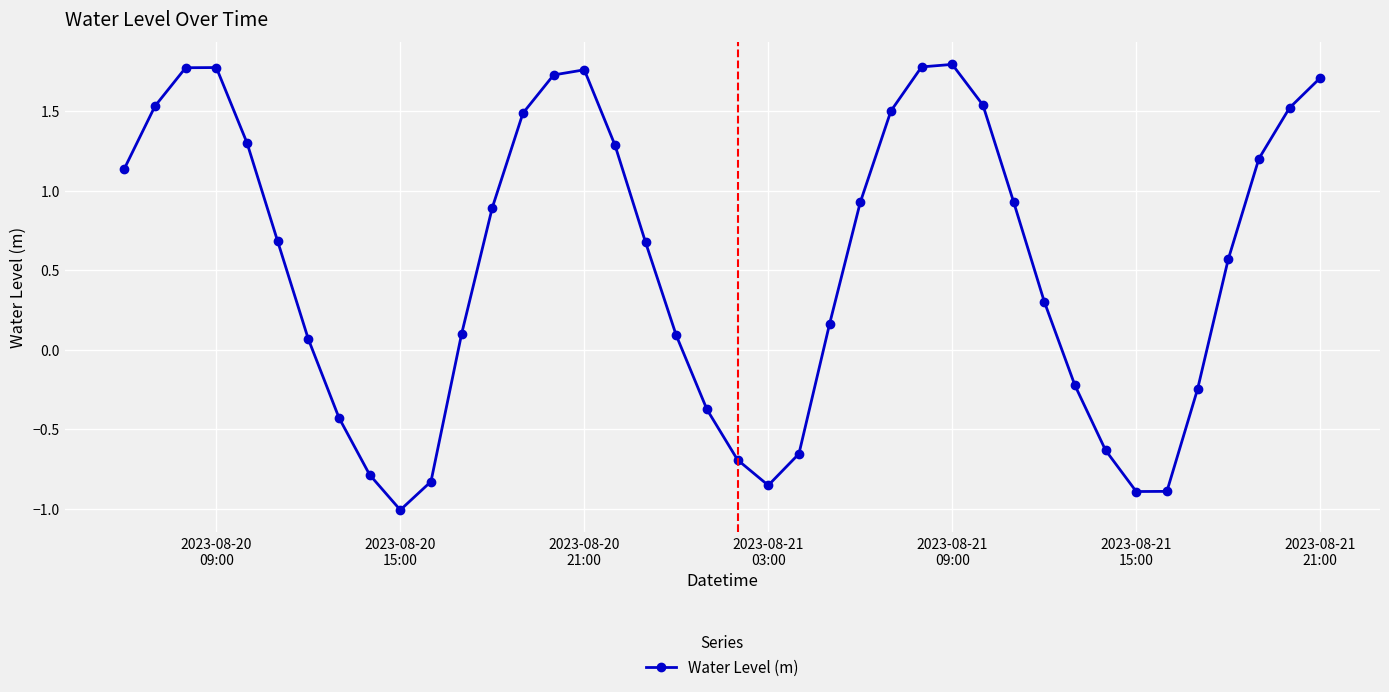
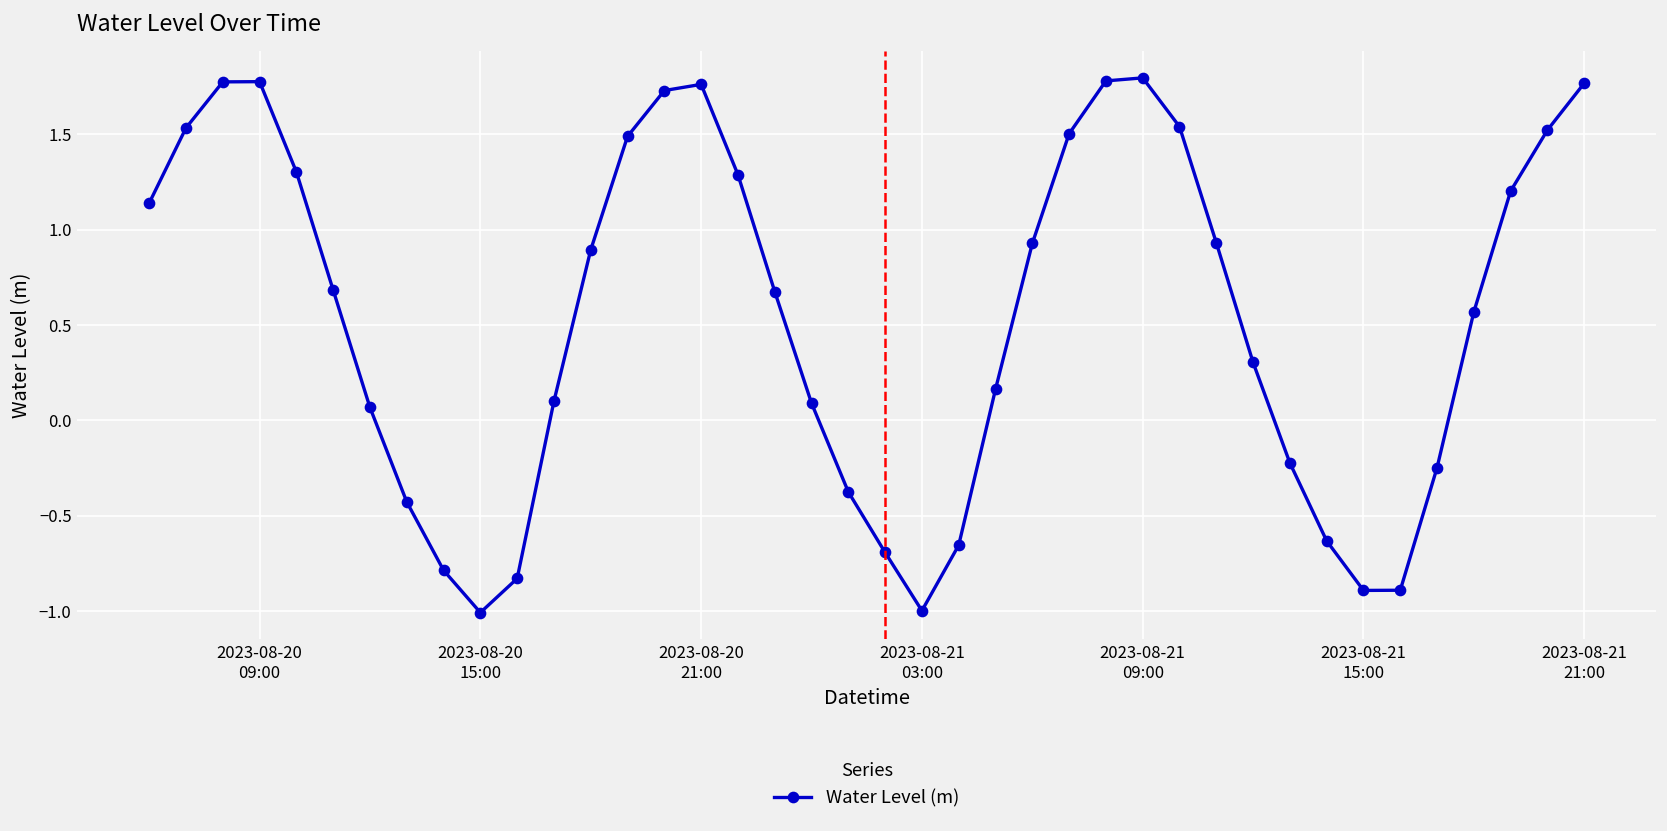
2023-08-21 03:00: -0.85 -> -1.00
2023-08-21 21:00: 1.71 -> 1.77
